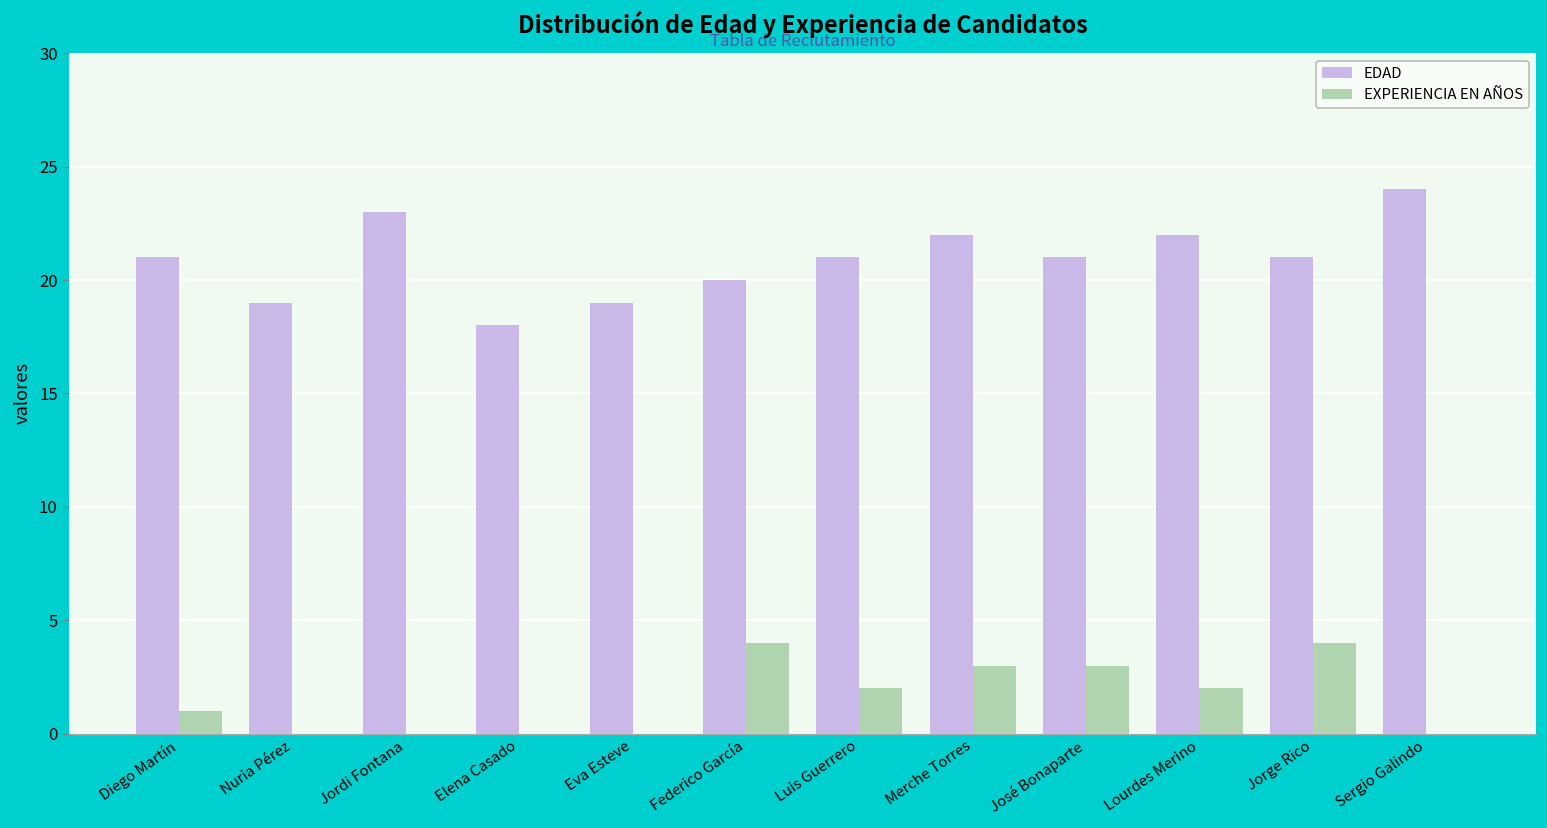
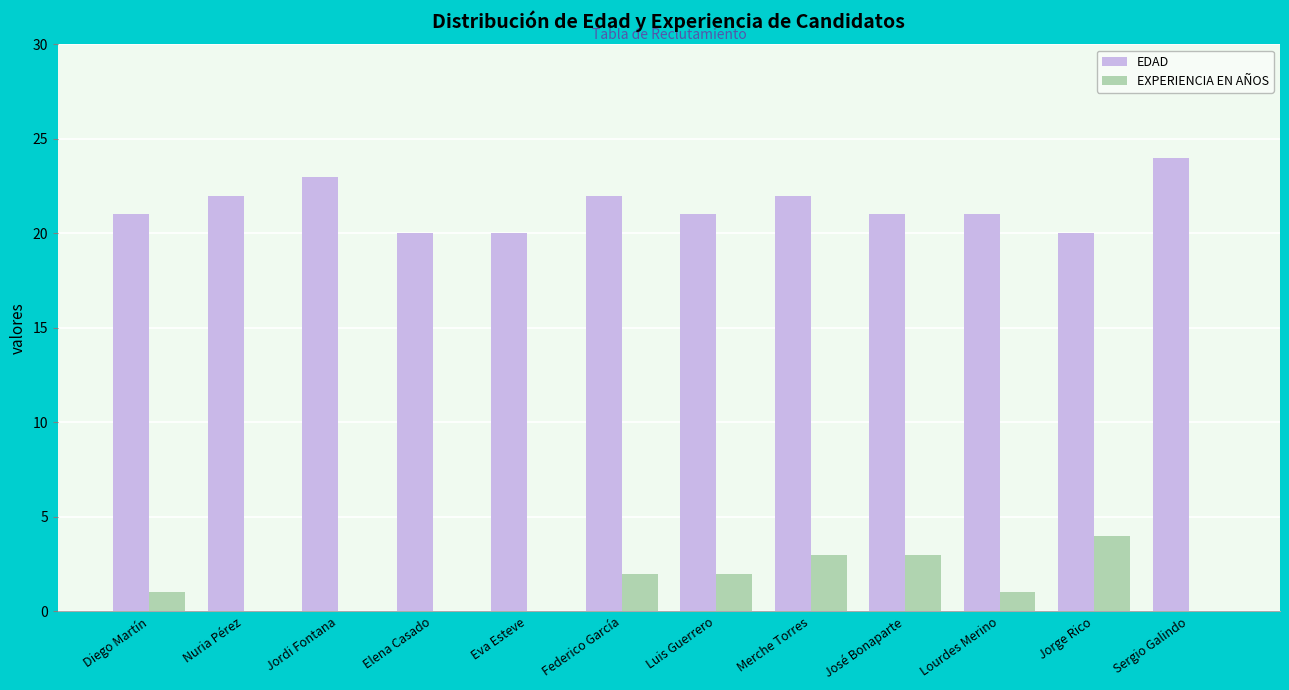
EDAD, Nuria Pérez: 19 -> 22
EDAD, Elena Casado: 18 -> 20
EDAD, Eva Esteve: 19 -> 20
EDAD, Federico García: 20 -> 22
EXPERIENCIA EN AÑOS, Federico García: 4 -> 2
EDAD, Lourdes Merino: 22 -> 21
EXPERIENCIA EN AÑOS, Lourdes Merino: 2 -> 1
EDAD, Jorge Rico: 21 -> 20
